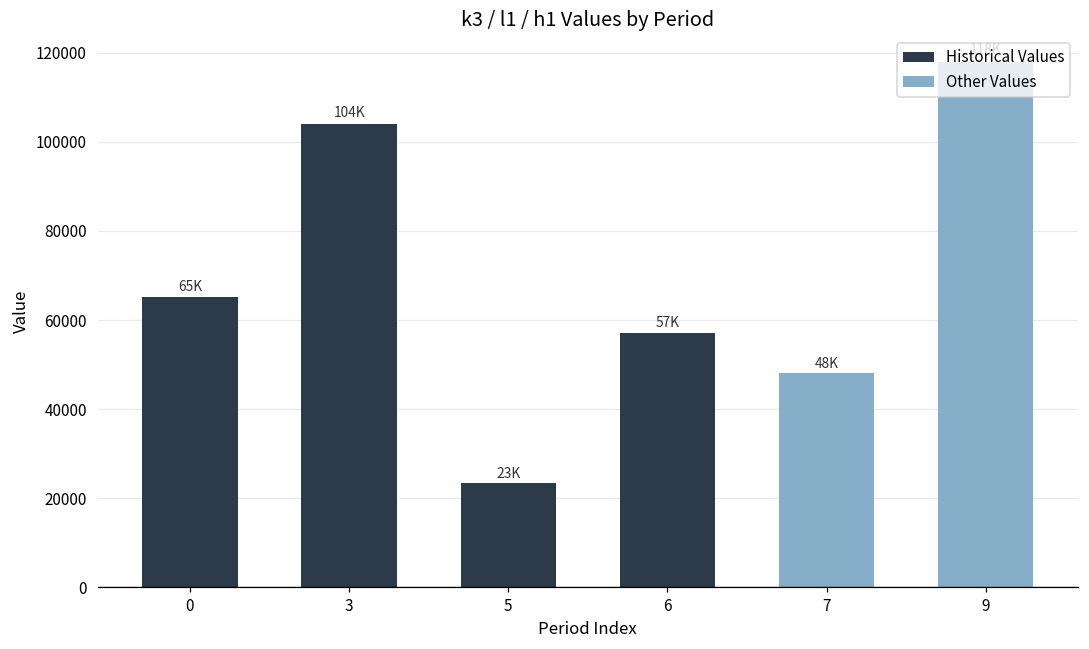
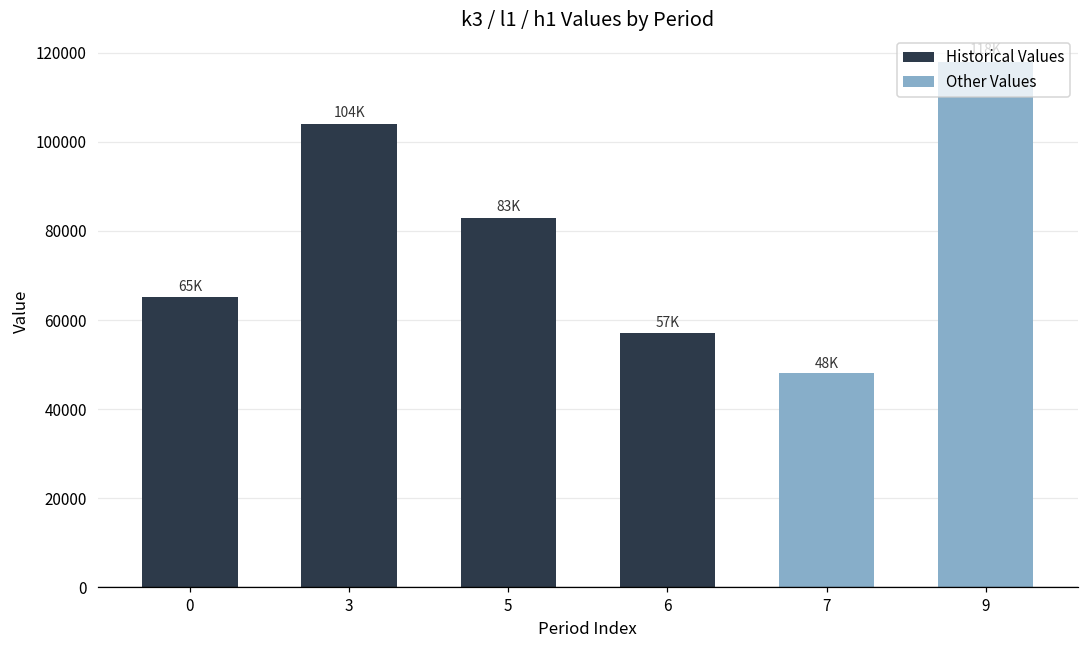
5: 23K -> 83K
